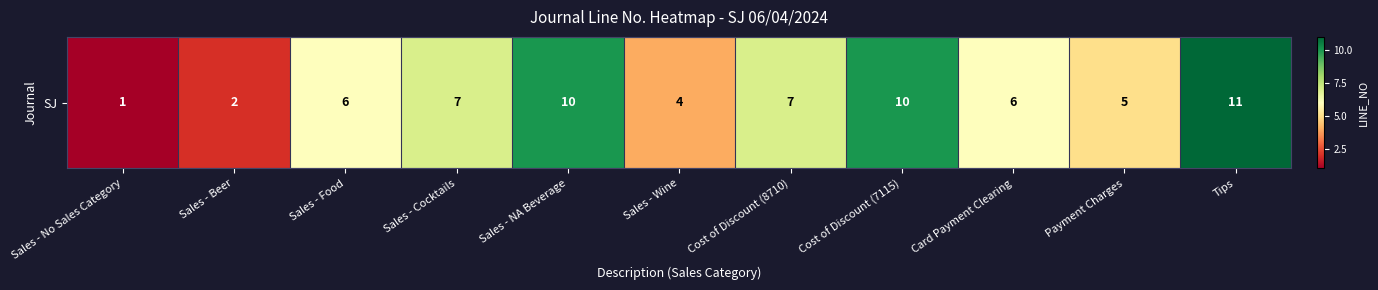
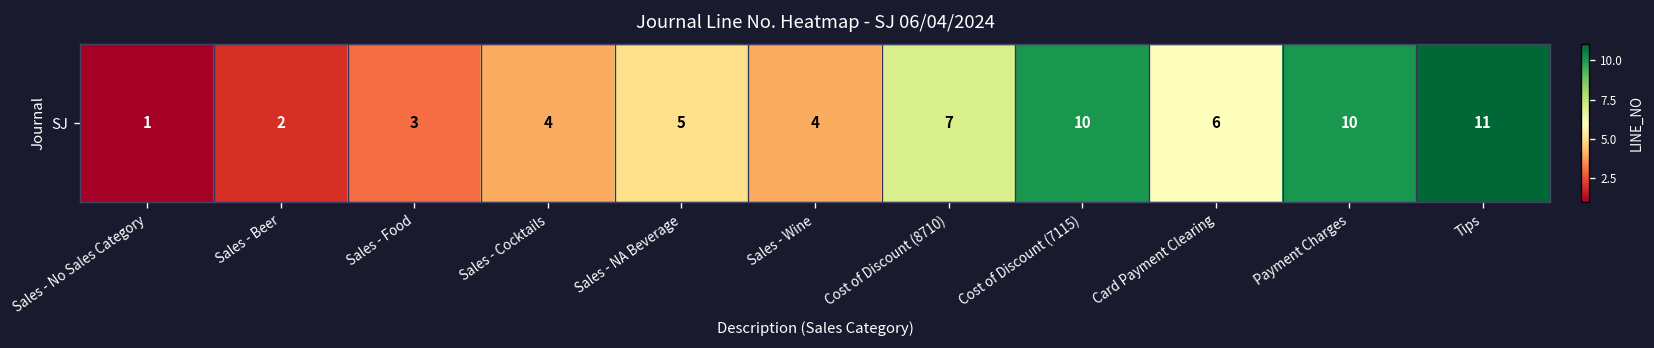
SJ, Sales - Food: 6 -> 3
SJ, Sales - Cocktails: 7 -> 4
SJ, Sales - NA Beverage: 10 -> 5
SJ, Payment Charges: 5 -> 10
